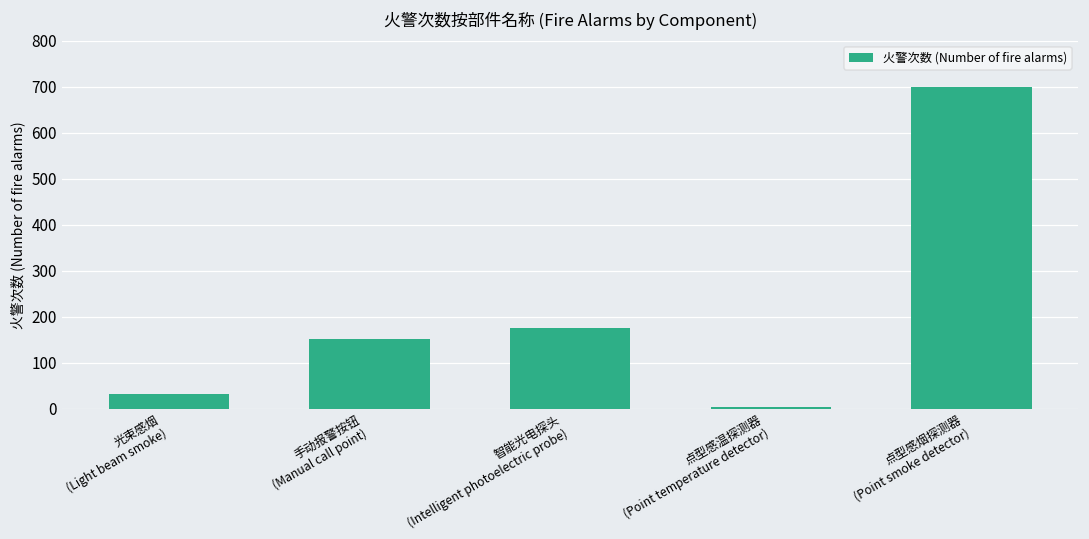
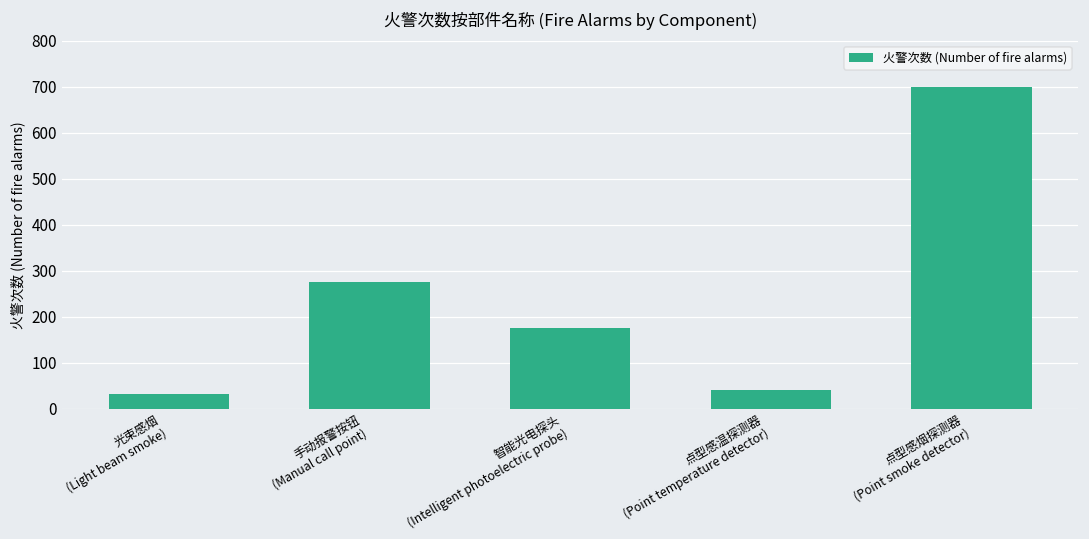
手动报警按钮 (Manual call point): 150 -> 280
点型感温探测器 (Point temperature detector): 0 -> 40
